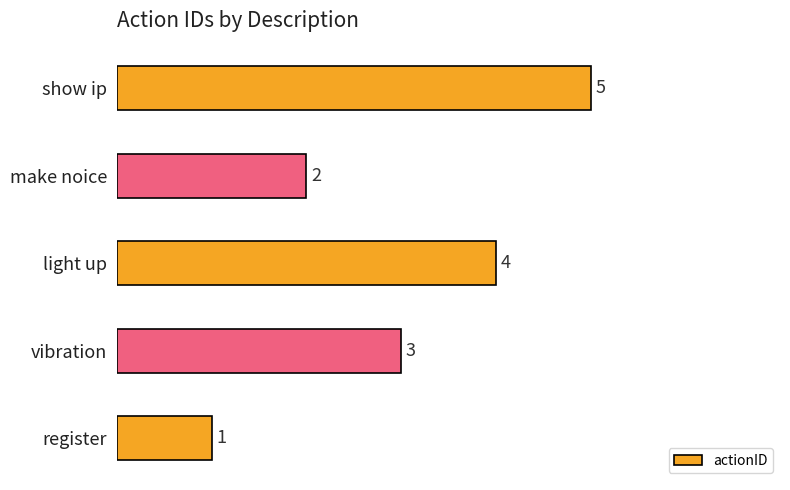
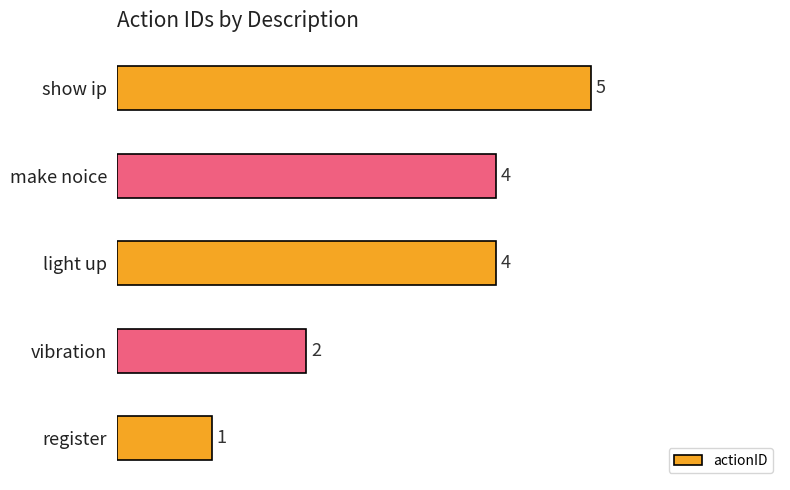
make noice: 2 -> 4
vibration: 3 -> 2
